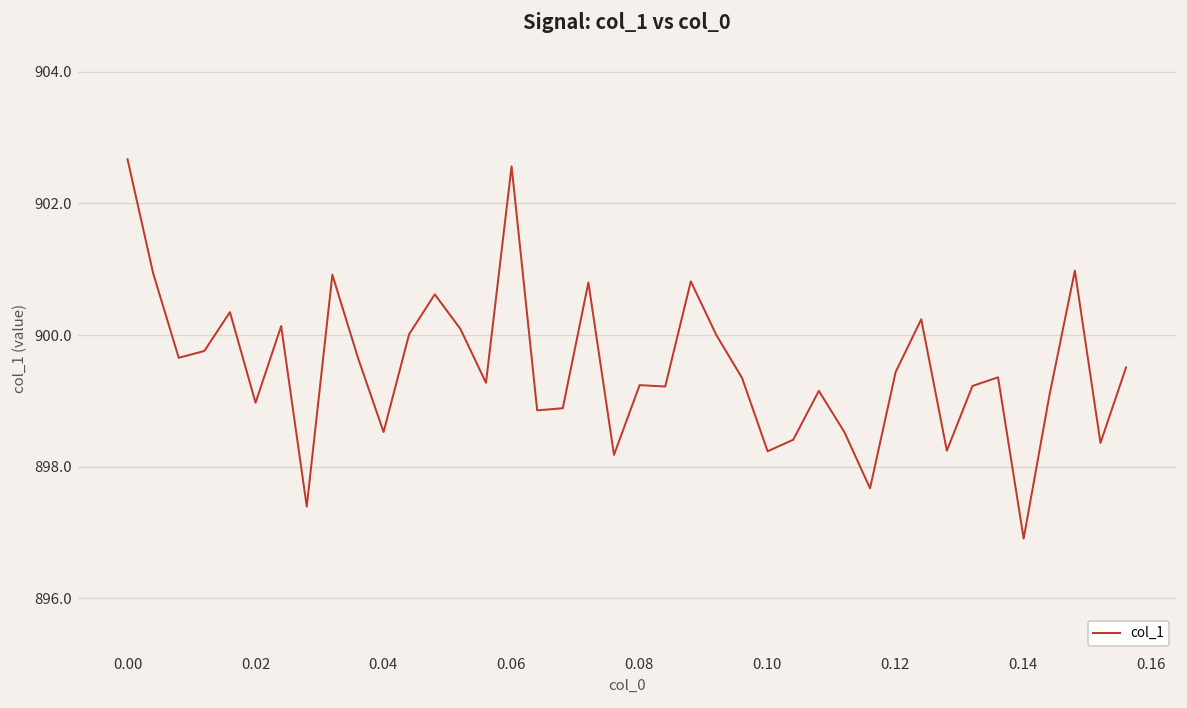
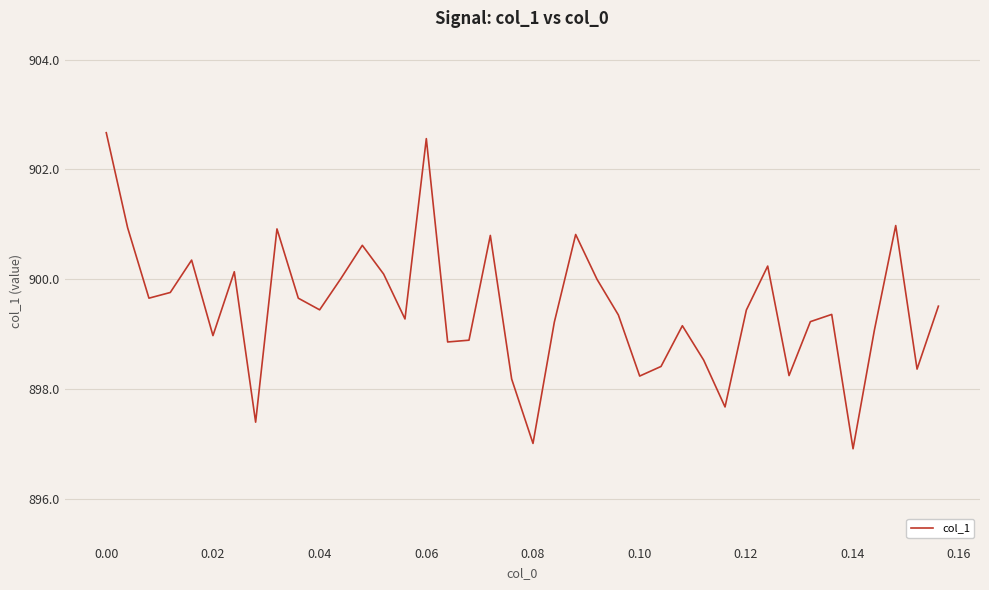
0.04: 898.5 -> 899.4
0.08: 899.2 -> 897.0
